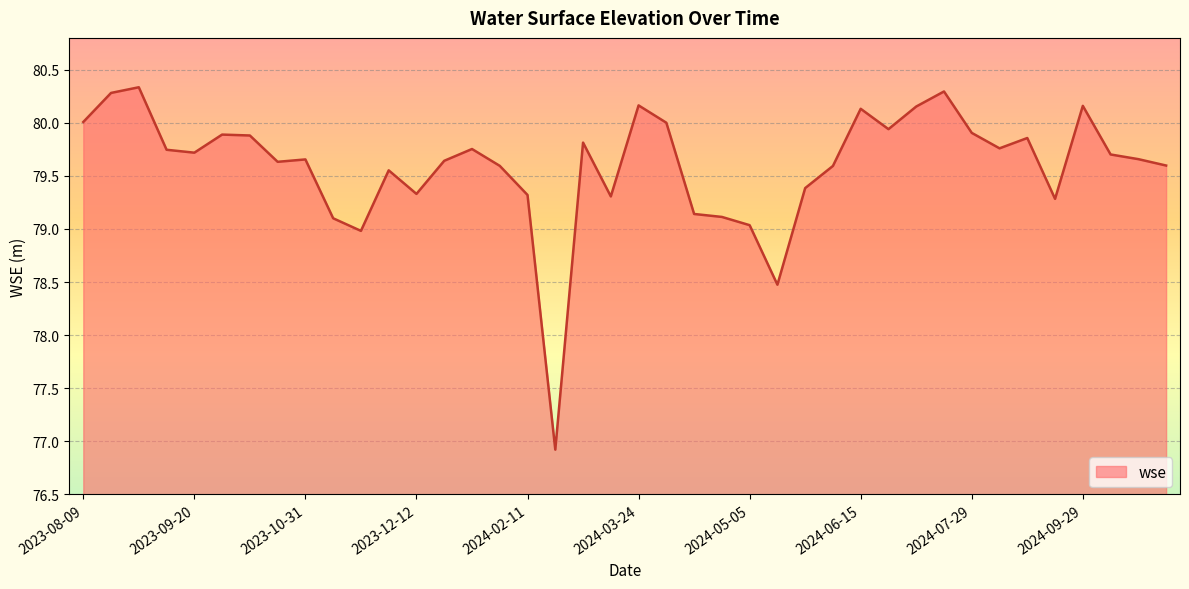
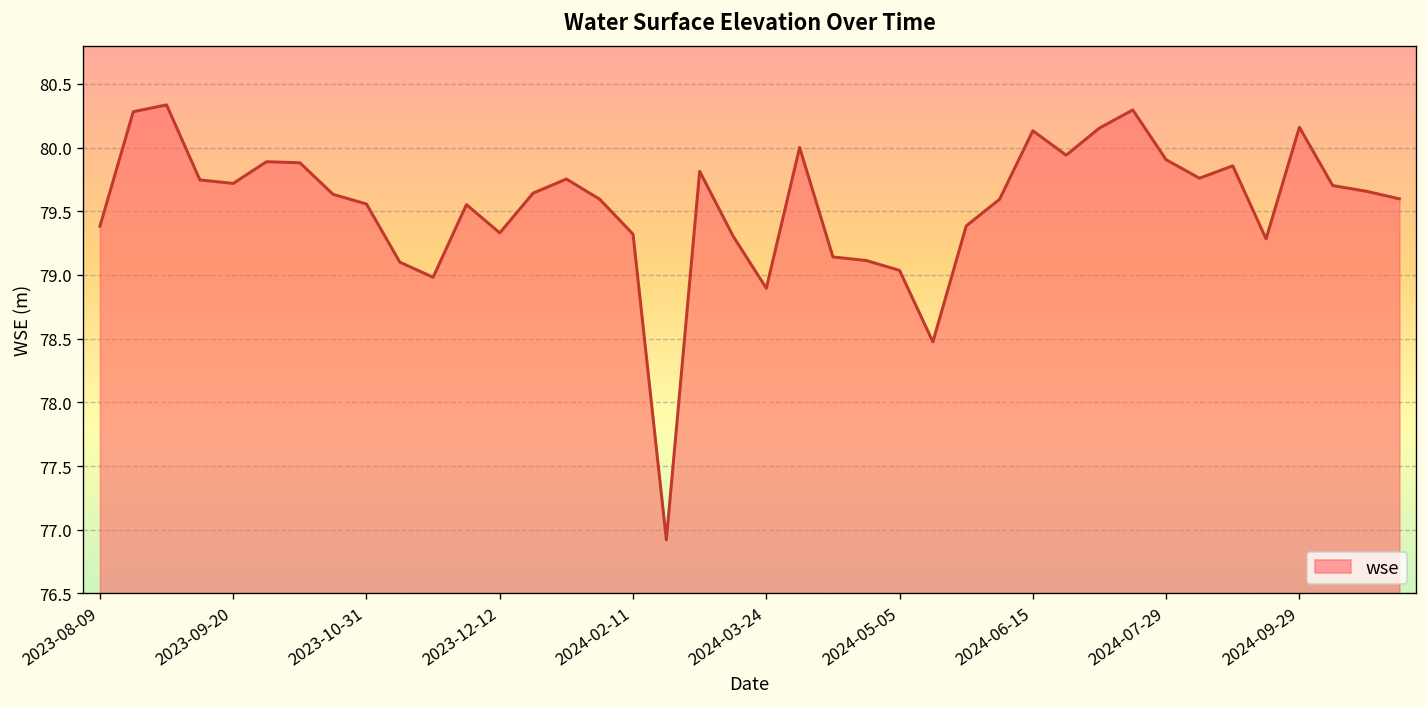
2023-08-09: 80.01 -> 79.38
2023-10-31: 79.66 -> 79.56
2024-03-24: 80.16 -> 78.90
